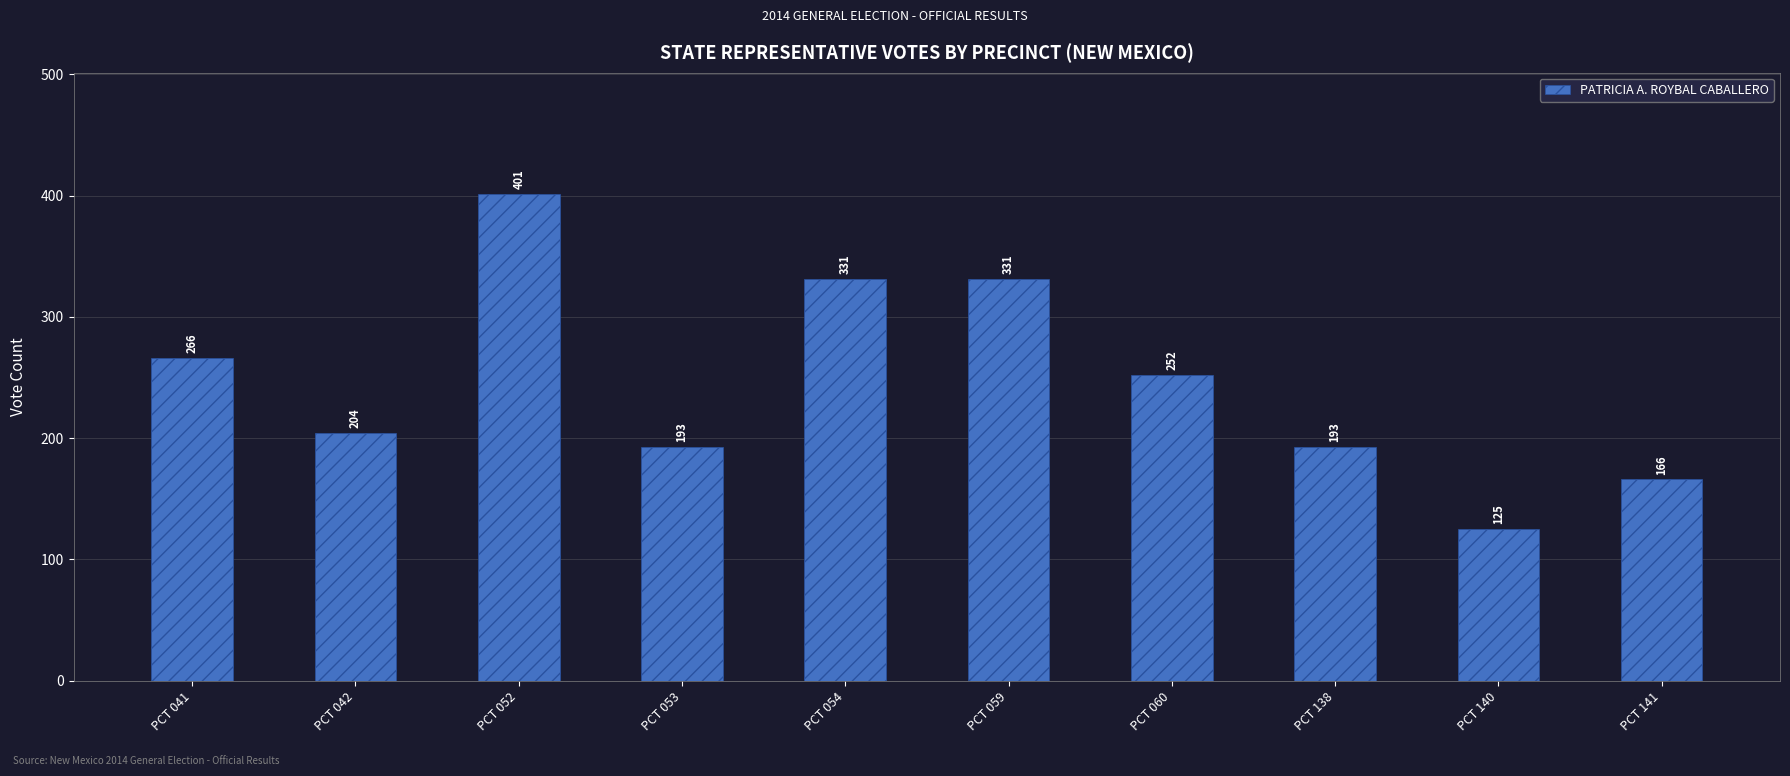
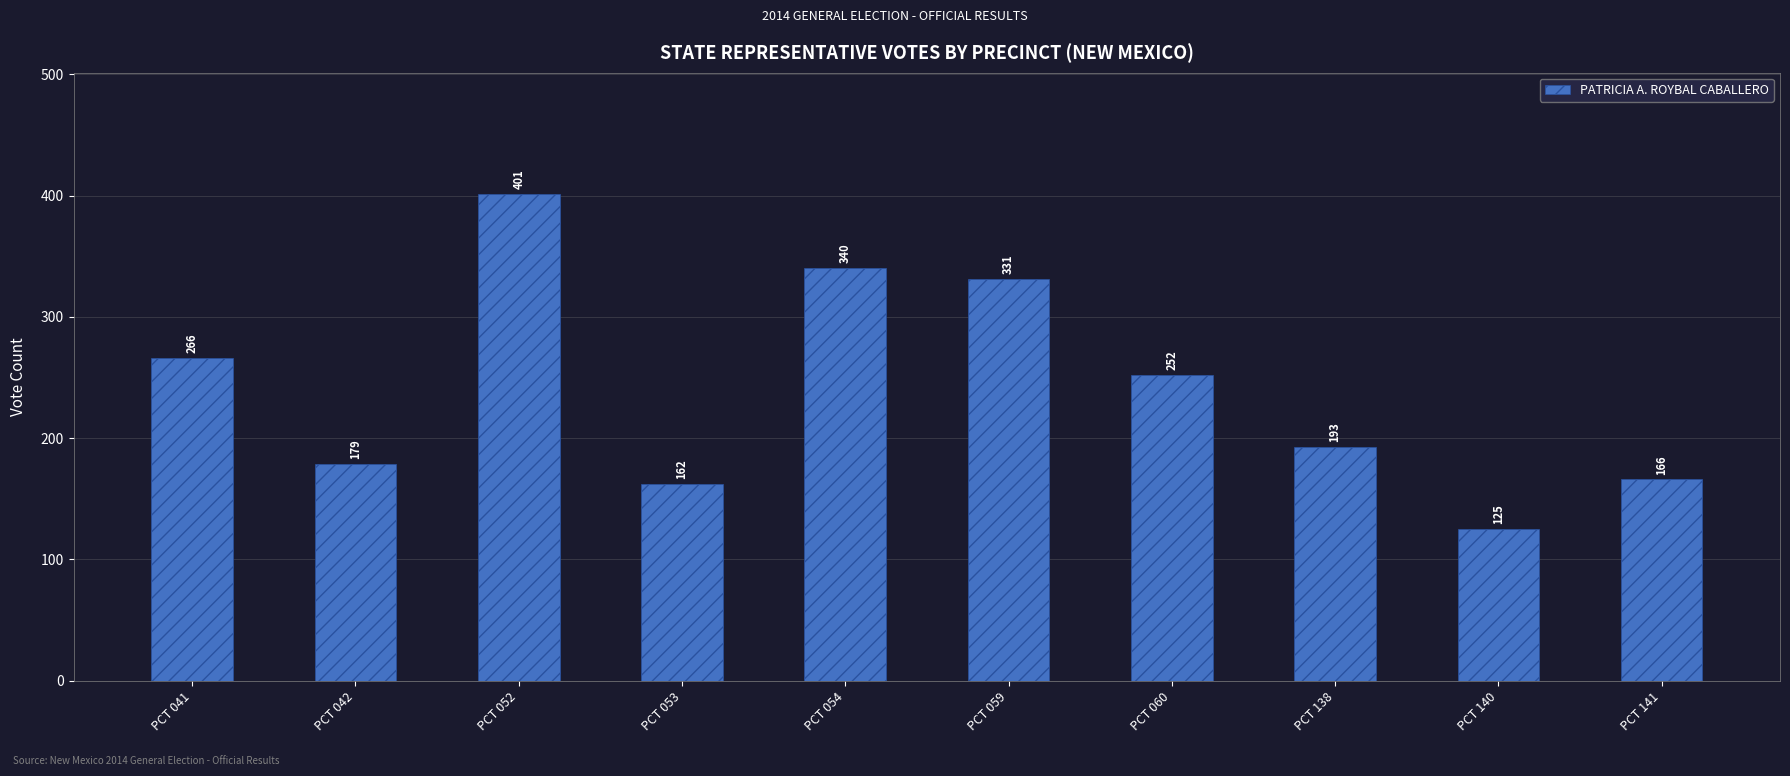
PCT 042: 204 -> 179
PCT 053: 193 -> 162
PCT 054: 331 -> 340
